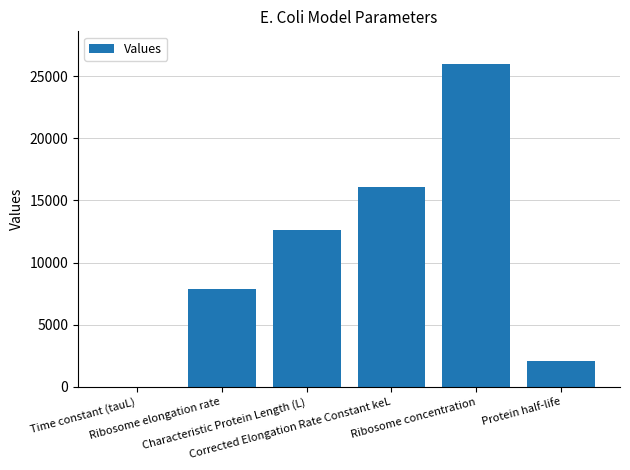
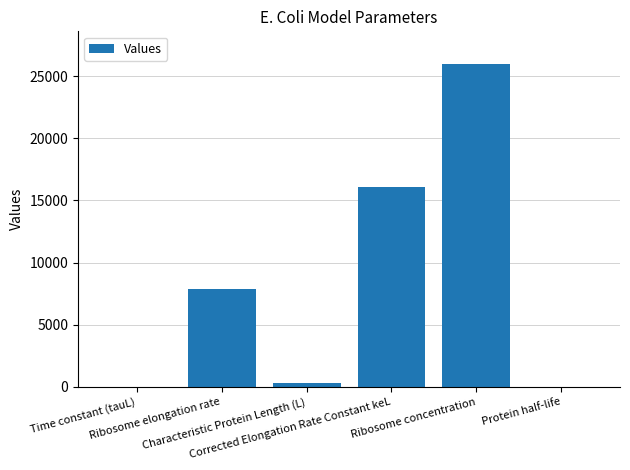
Characteristic Protein Length (L): 12600 -> 300
Protein half-life: 2100 -> 0
